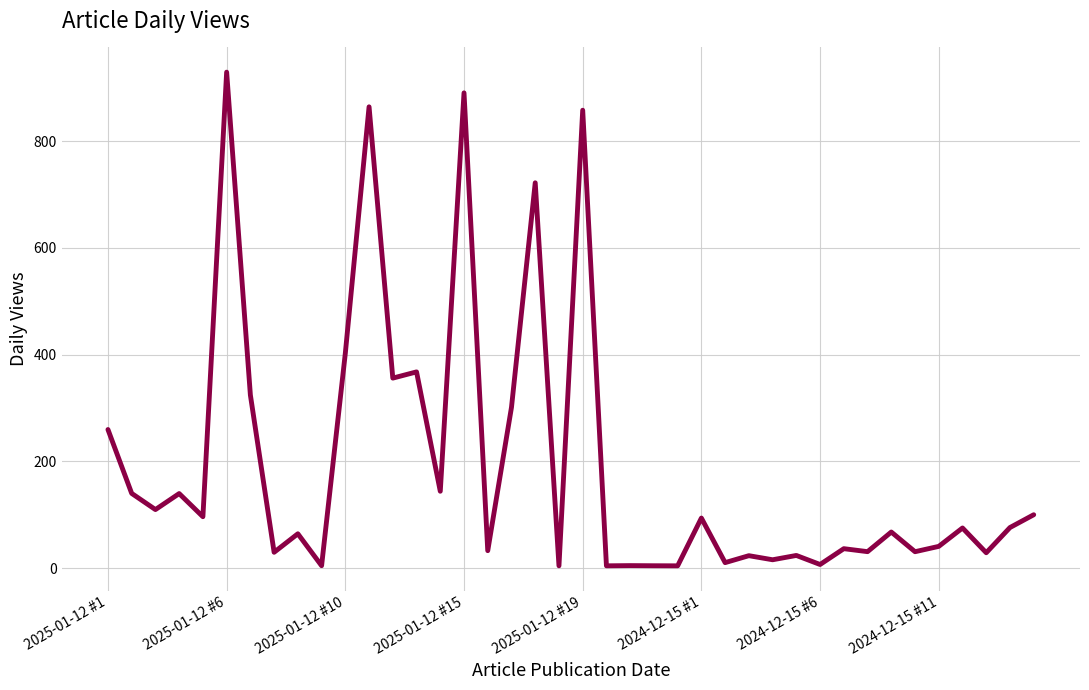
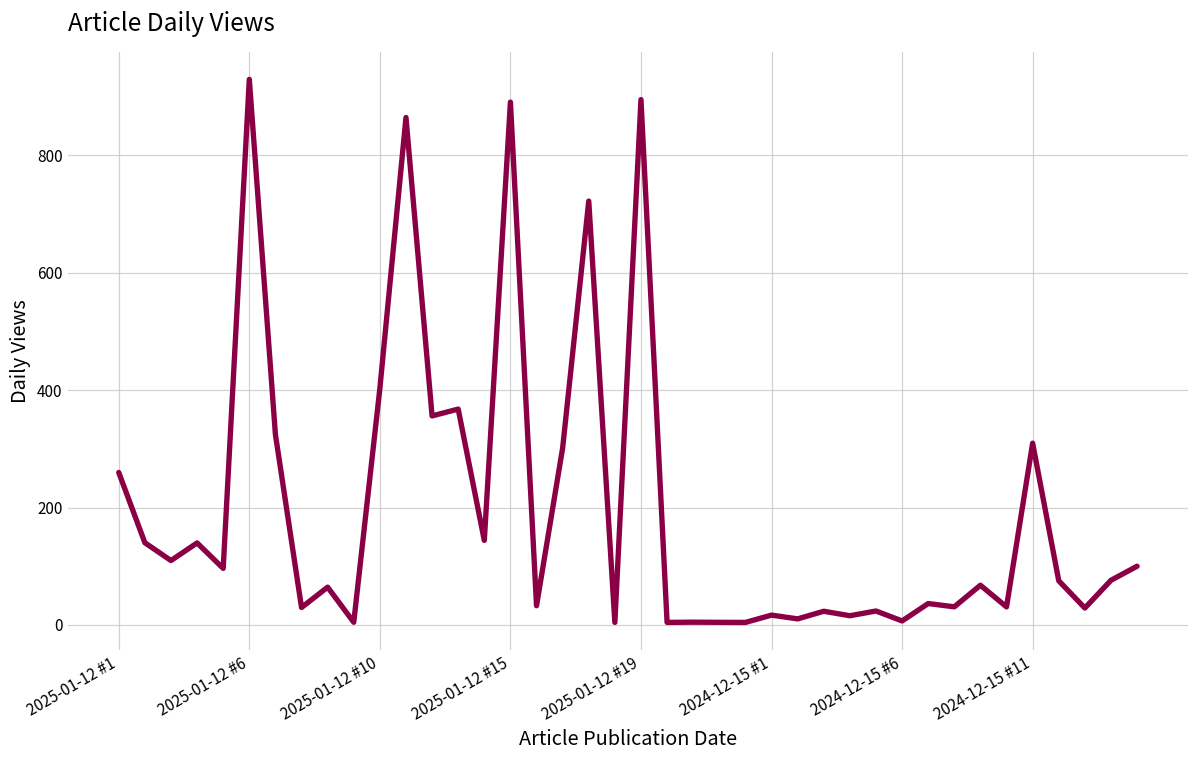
2025-01-12 #19: 860 -> 890
2024-12-15 #1: 90 -> 20
2024-12-15 #11: 40 -> 310
